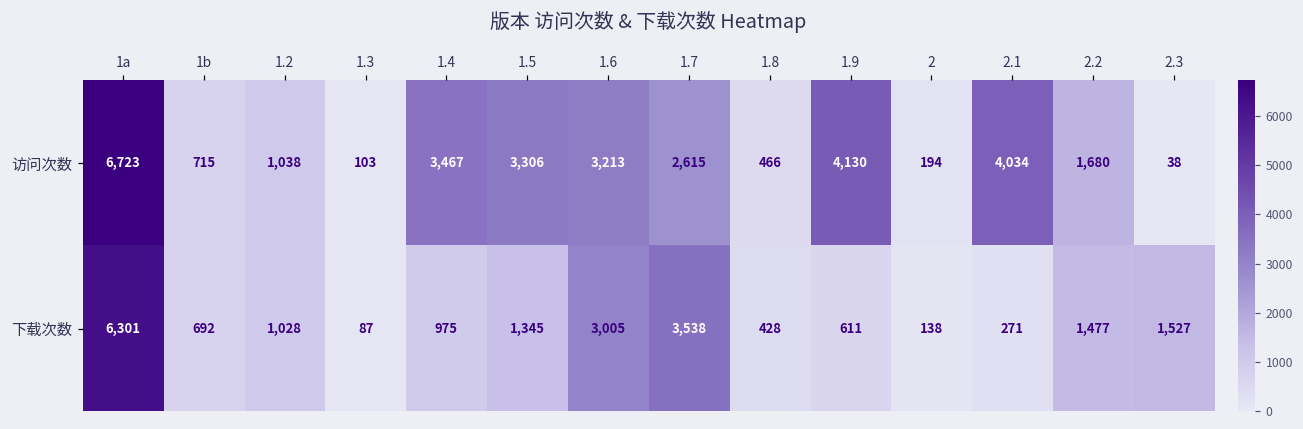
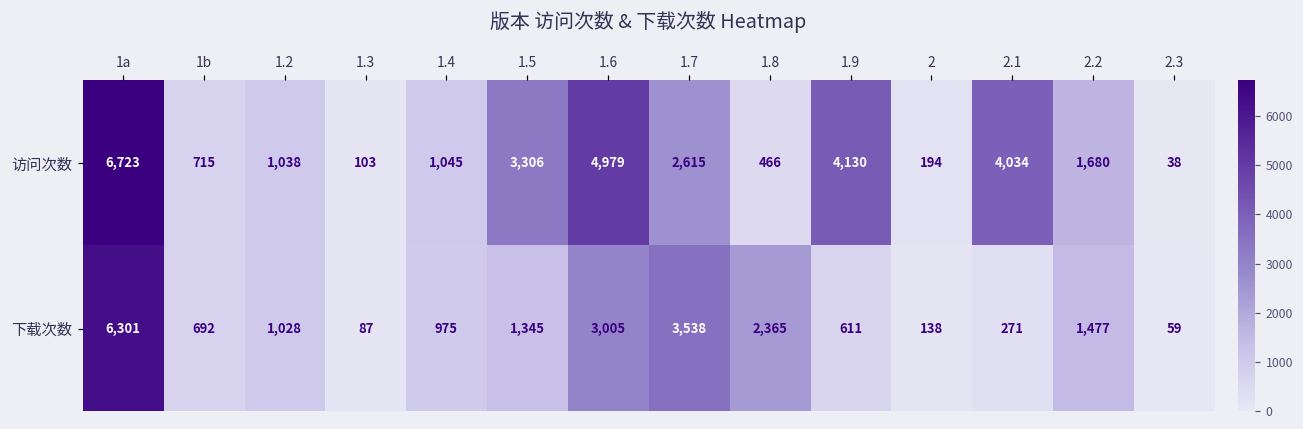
访问次数, 1.4: 3,467 -> 1,045
访问次数, 1.6: 3,213 -> 4,979
下载次数, 1.8: 428 -> 2,365
下载次数, 2.3: 1,527 -> 59
